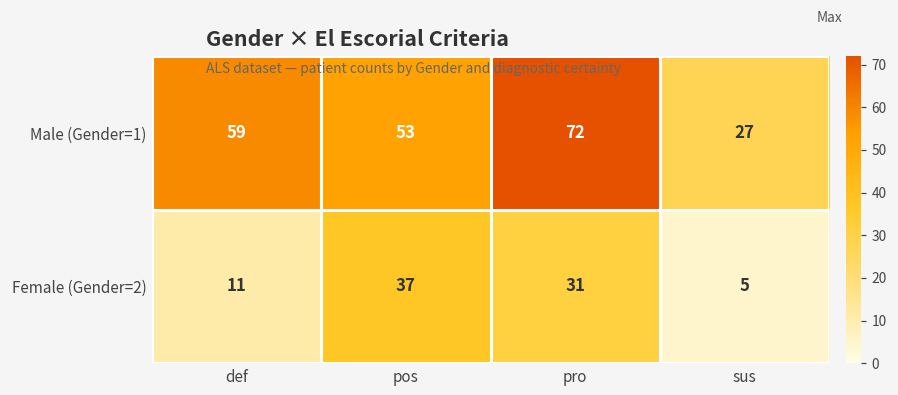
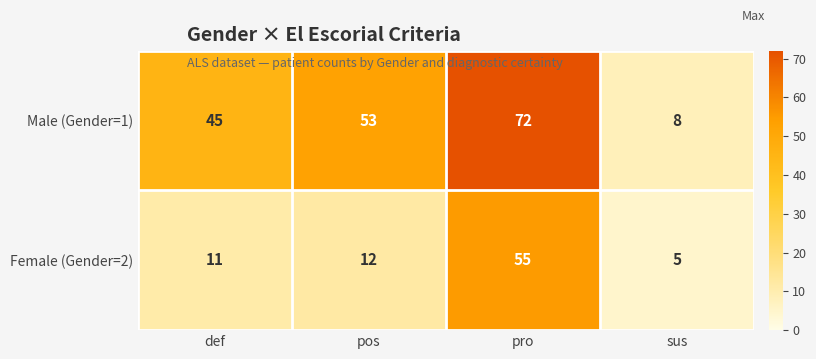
Male (Gender=1), def: 59 -> 45
Male (Gender=1), sus: 27 -> 8
Female (Gender=2), pos: 37 -> 12
Female (Gender=2), pro: 31 -> 55
